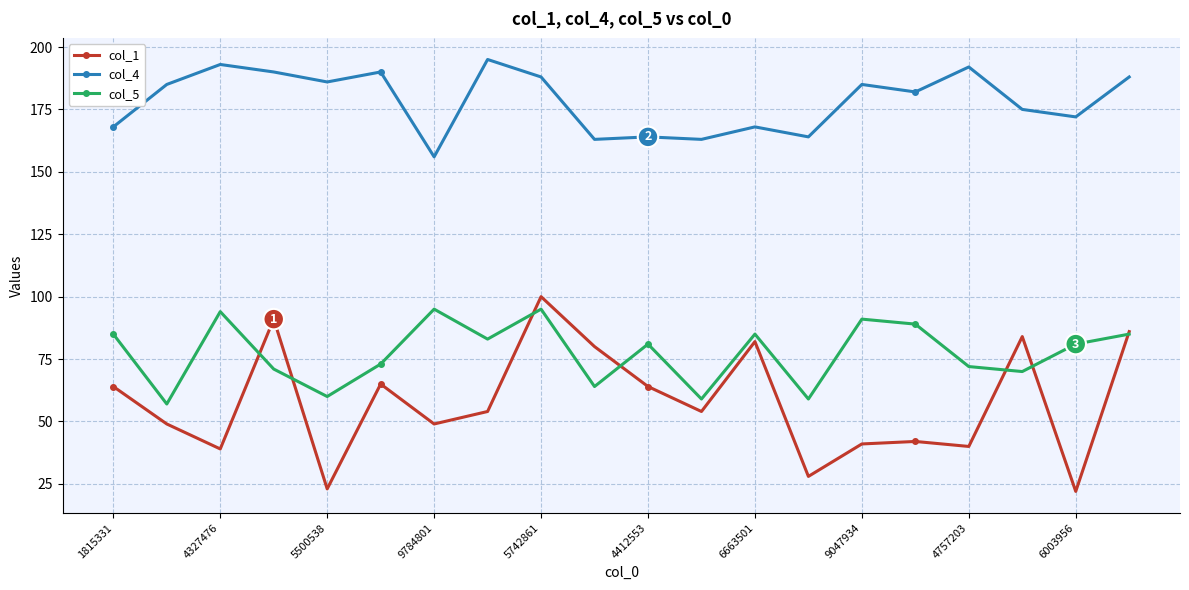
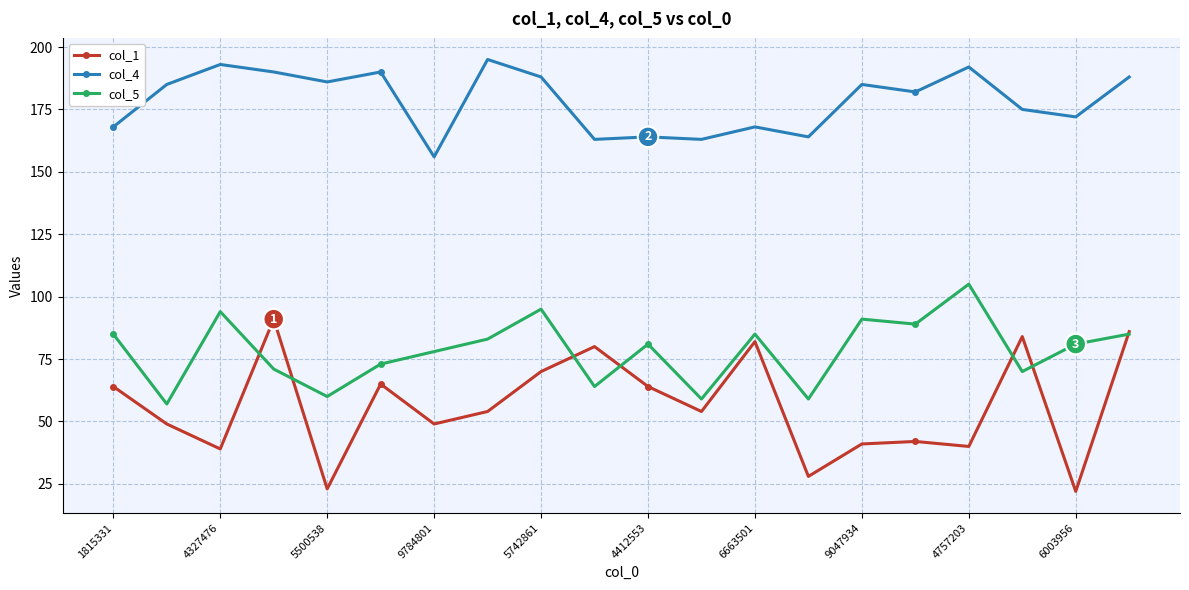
col_5, 9784801: 95 -> 78
col_1, 5742861: 100 -> 70
col_5, 4757203: 72 -> 105
